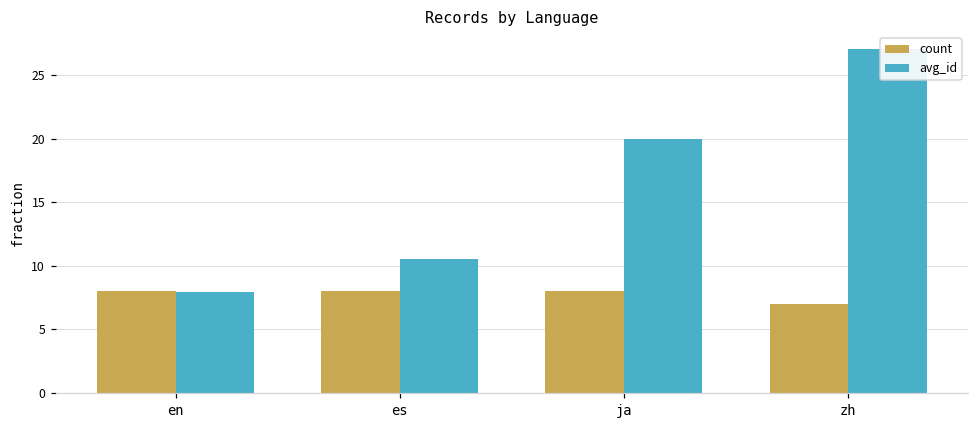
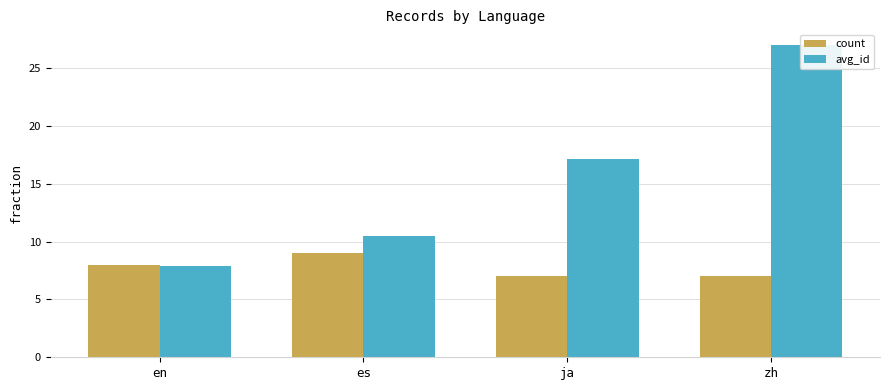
count, es: 8 -> 9
count, ja: 8 -> 7
avg_id, ja: 20.0 -> 17.1
